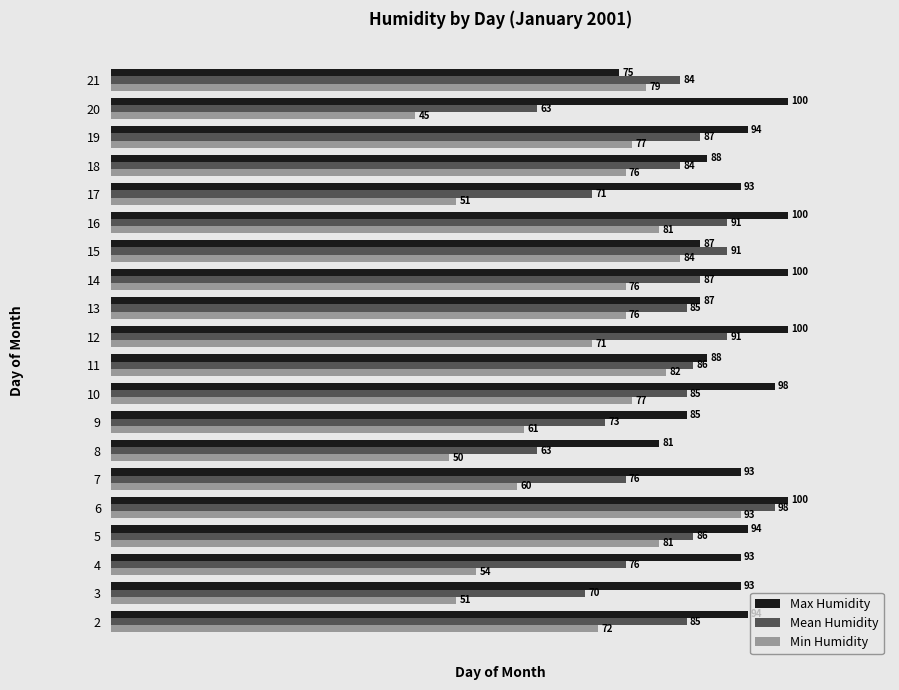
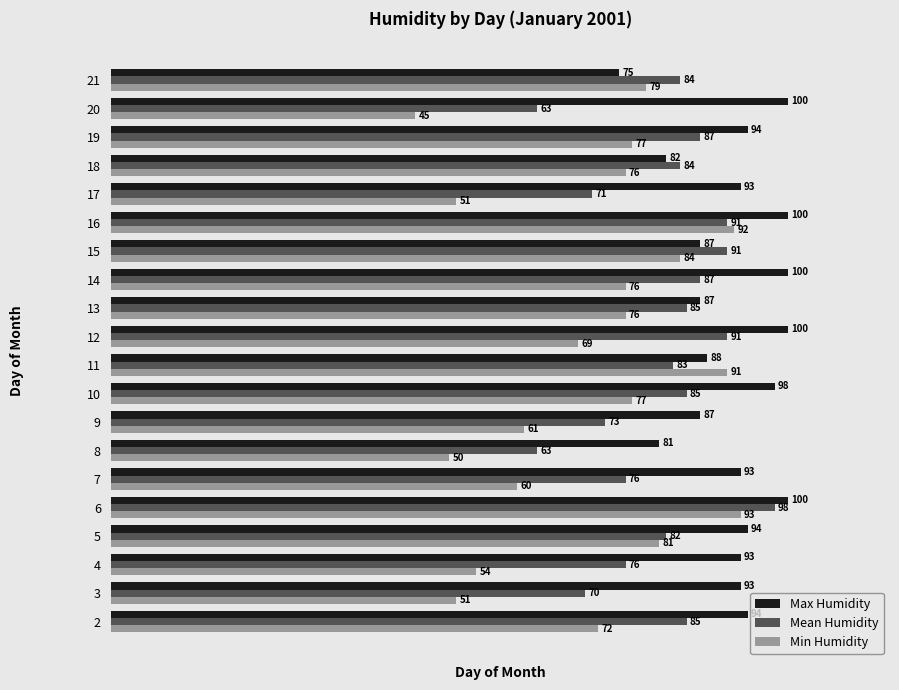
Max Humidity, 18: 88 -> 82
Min Humidity, 16: 81 -> 92
Min Humidity, 12: 71 -> 69
Mean Humidity, 11: 86 -> 83
Min Humidity, 11: 82 -> 91
Max Humidity, 9: 85 -> 87
Mean Humidity, 5: 86 -> 82
